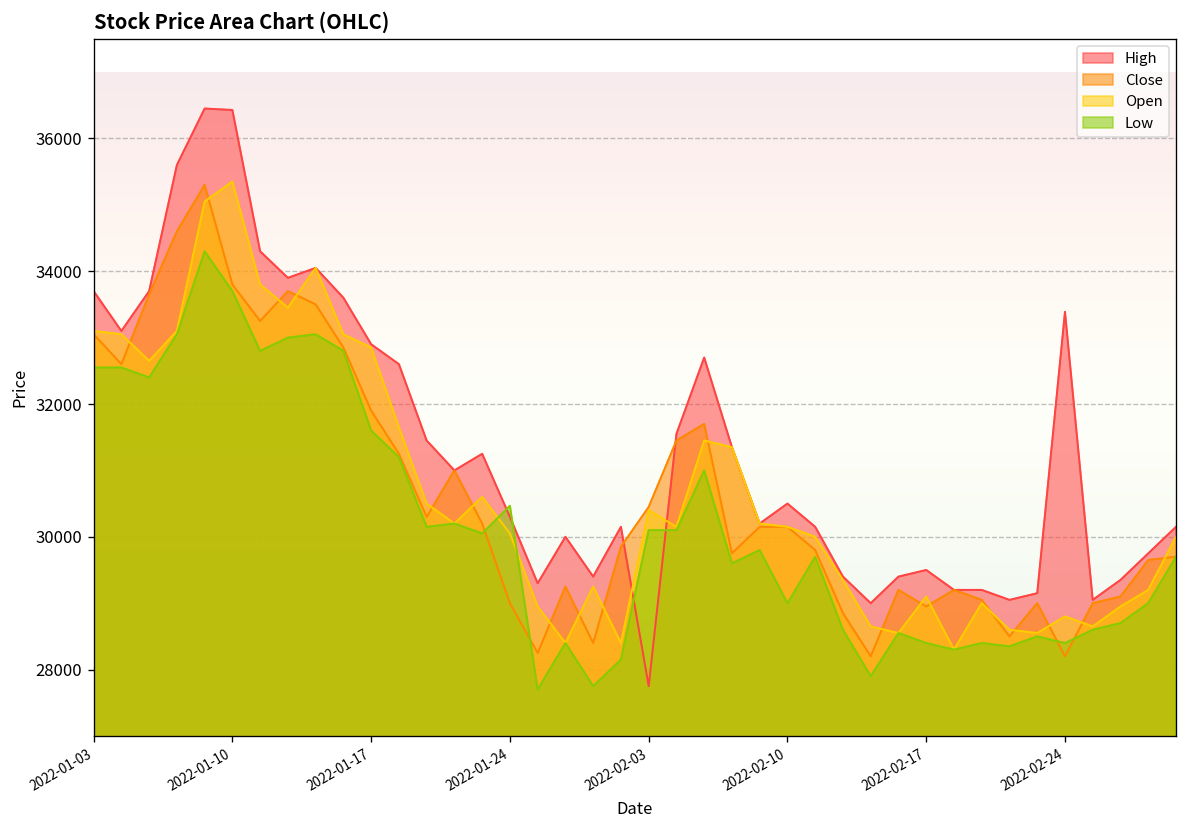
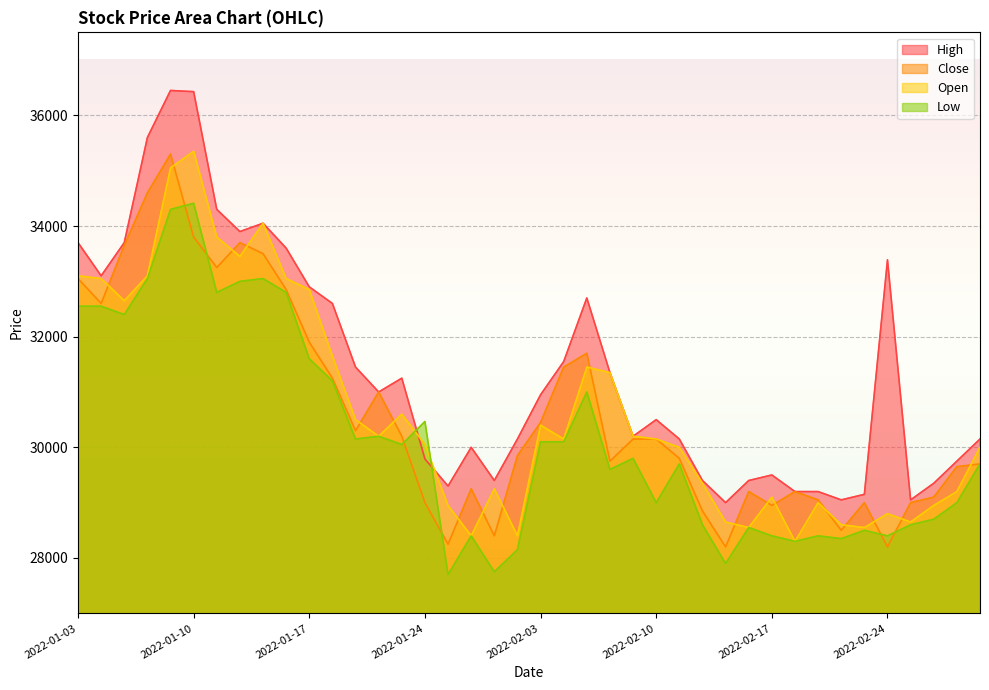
Low, 2022-01-10: 33700 -> 34400
High, 2022-01-24: 30300 -> 29800
High, 2022-02-03: 27800 -> 31000
